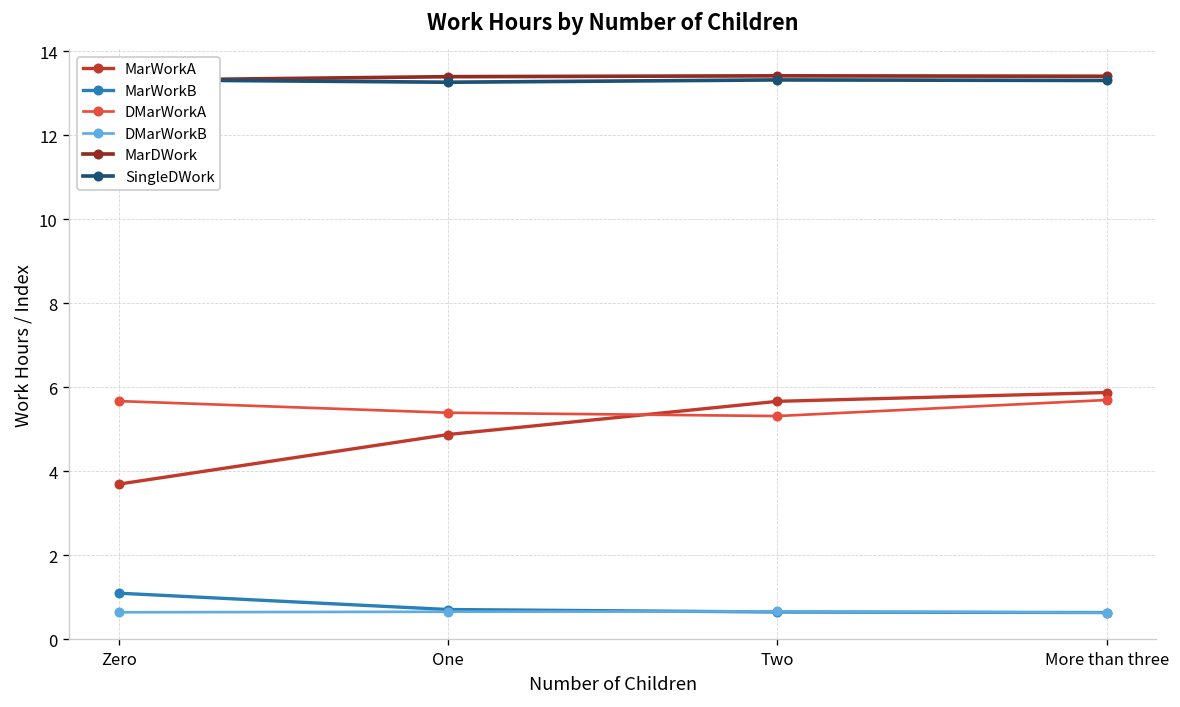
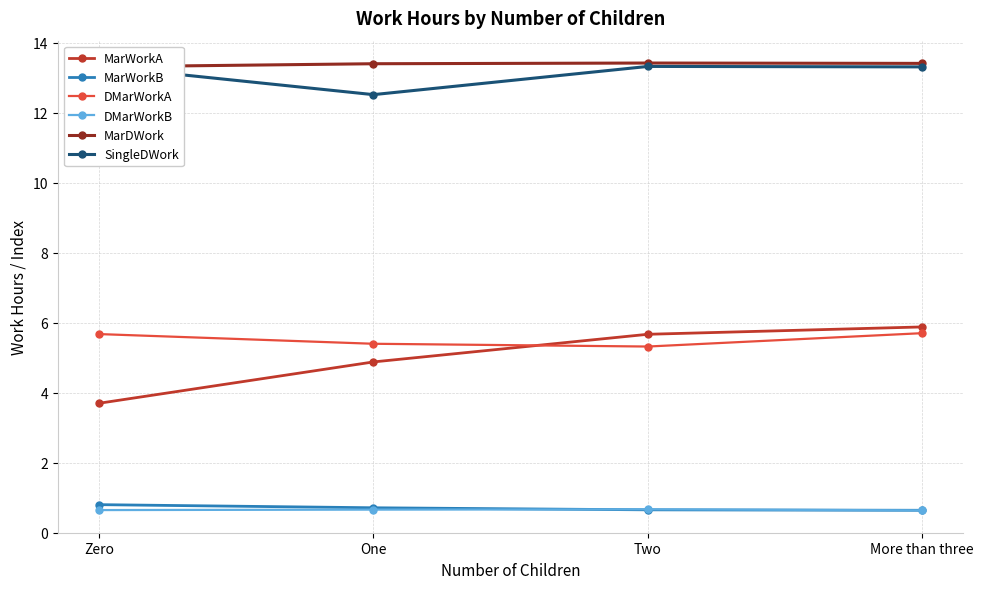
MarWorkB, Zero: 1.1 -> 0.8
SingleDWork, One: 13.3 -> 12.5
